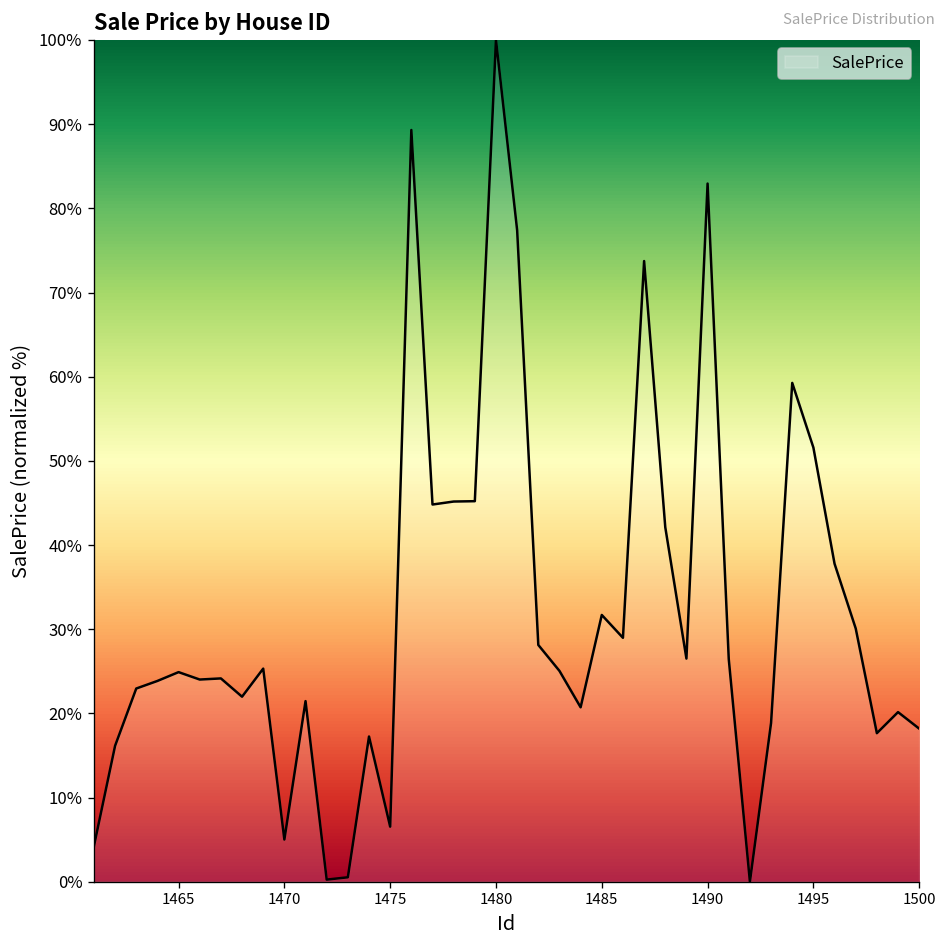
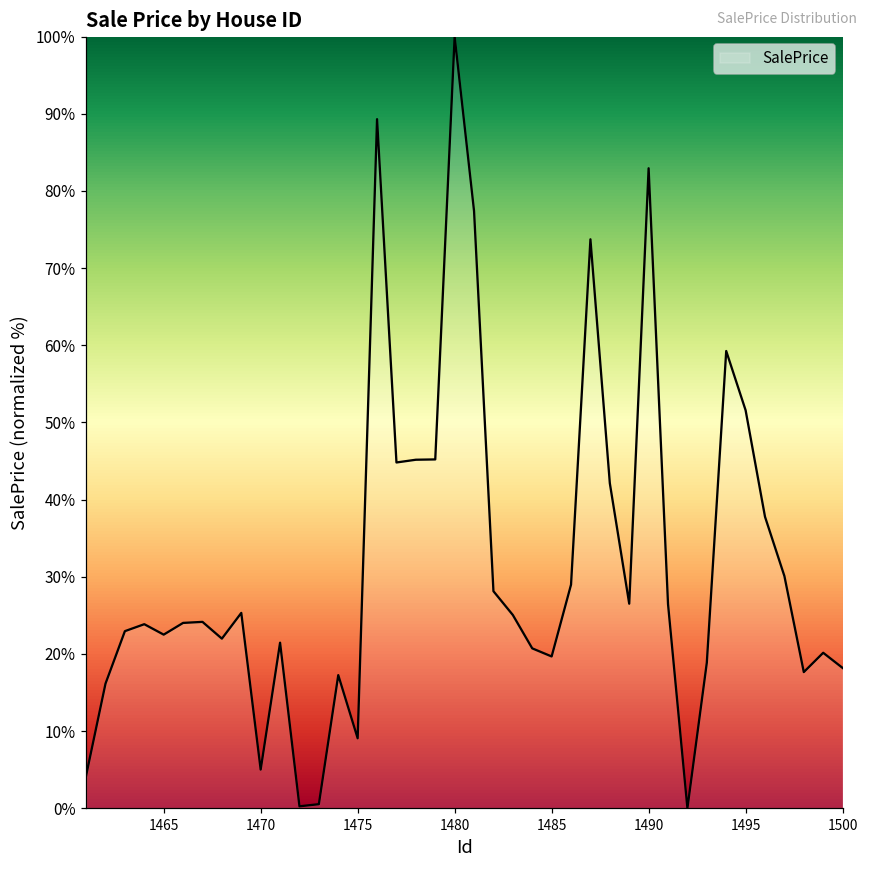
1465: 25% -> 22%
1475: 7% -> 9%
1485: 32% -> 20%
